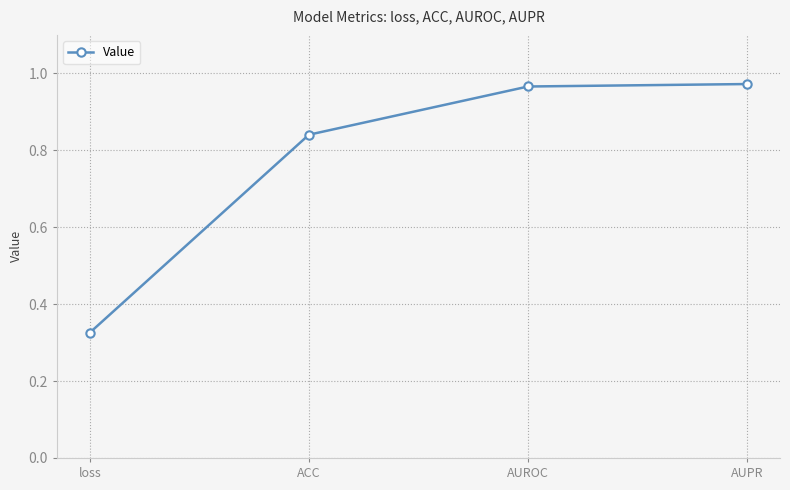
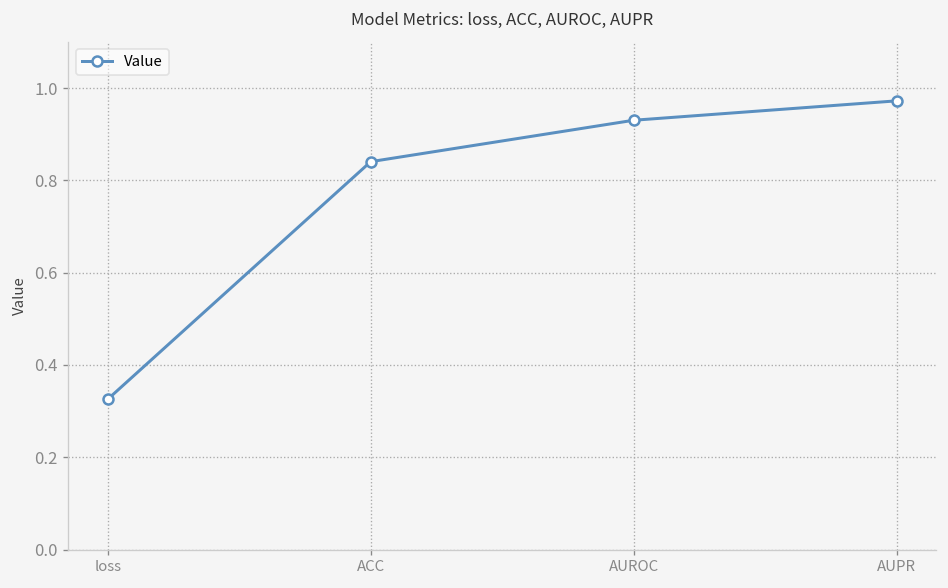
AUROC: 0.97 -> 0.93
